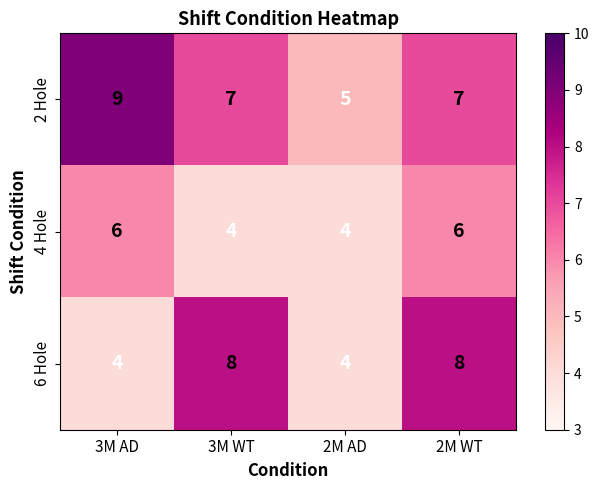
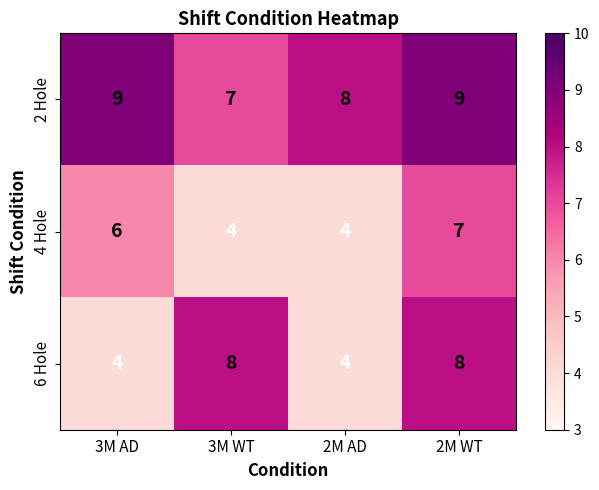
2 Hole, 2M AD: 5 -> 8
2 Hole, 2M WT: 7 -> 9
4 Hole, 2M WT: 6 -> 7
